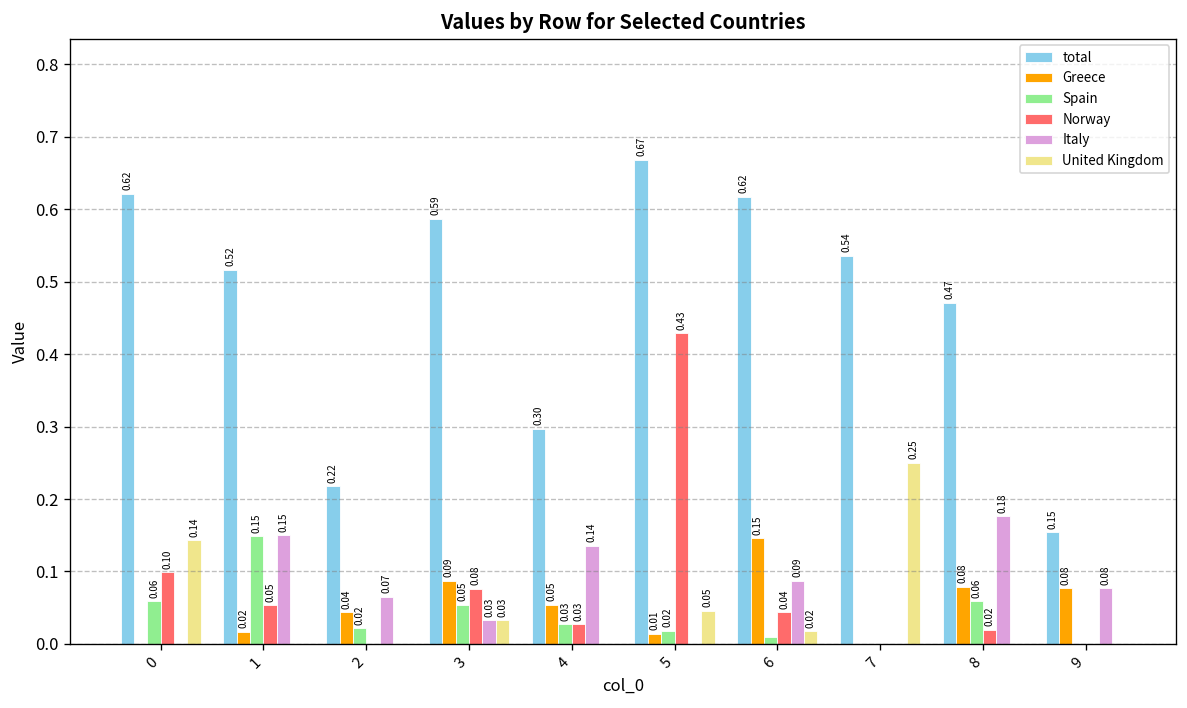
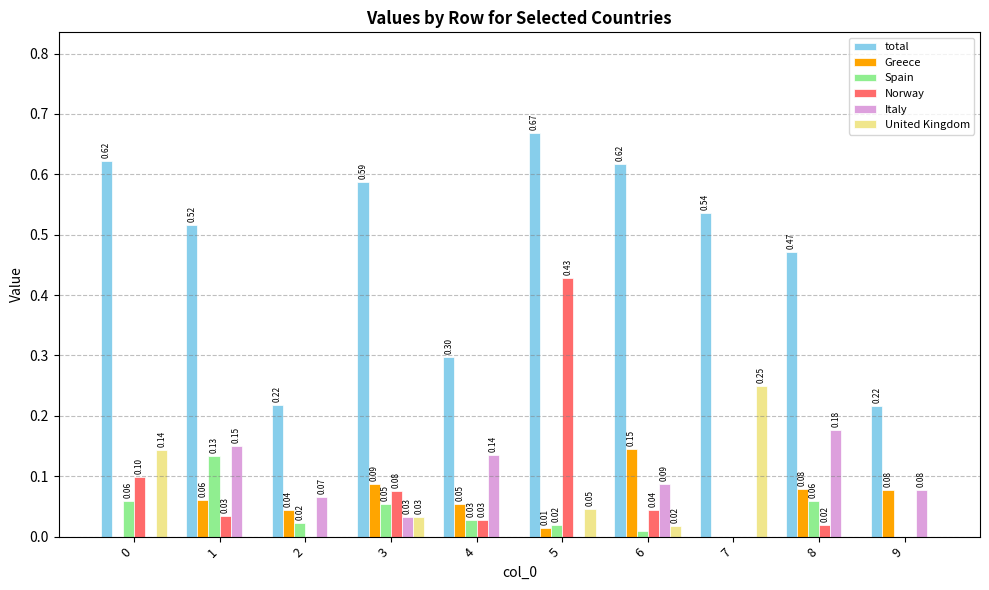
Greece, 1: 0.02 -> 0.06
Spain, 1: 0.15 -> 0.13
Norway, 1: 0.05 -> 0.03
total, 9: 0.15 -> 0.22
